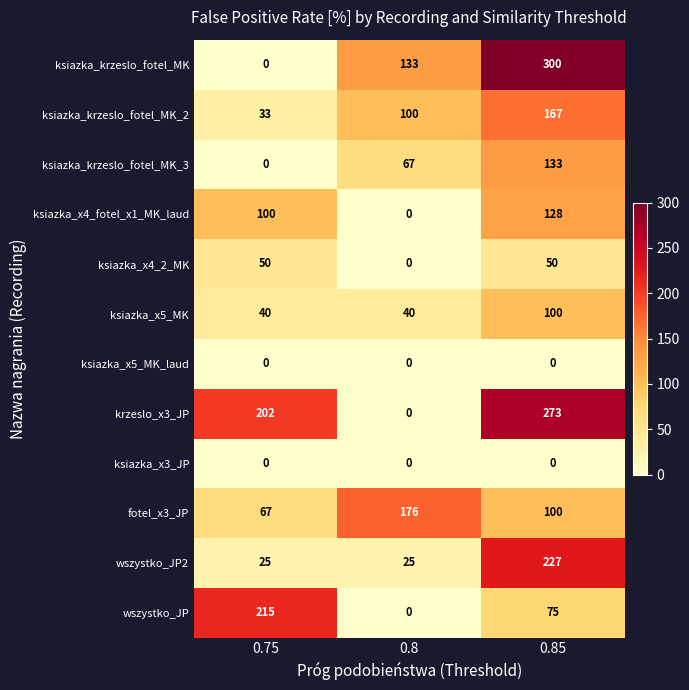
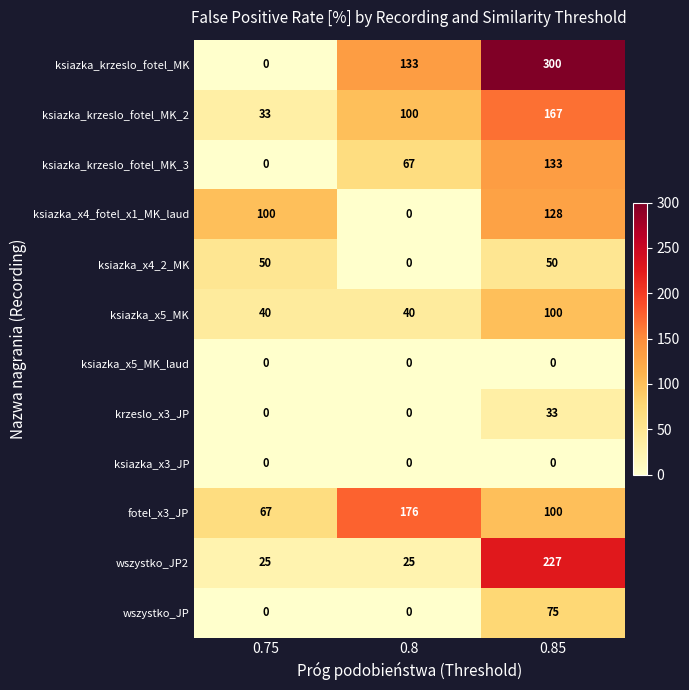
krzeslo_x3_JP, 0.75: 202 -> 0
krzeslo_x3_JP, 0.85: 273 -> 33
wszystko_JP, 0.75: 215 -> 0
